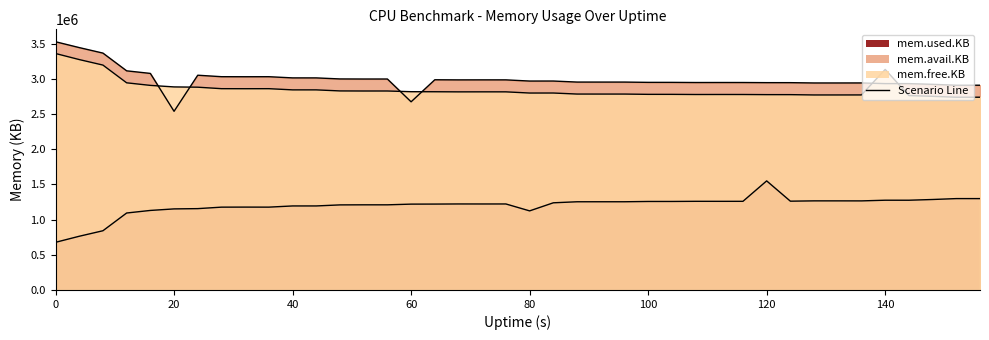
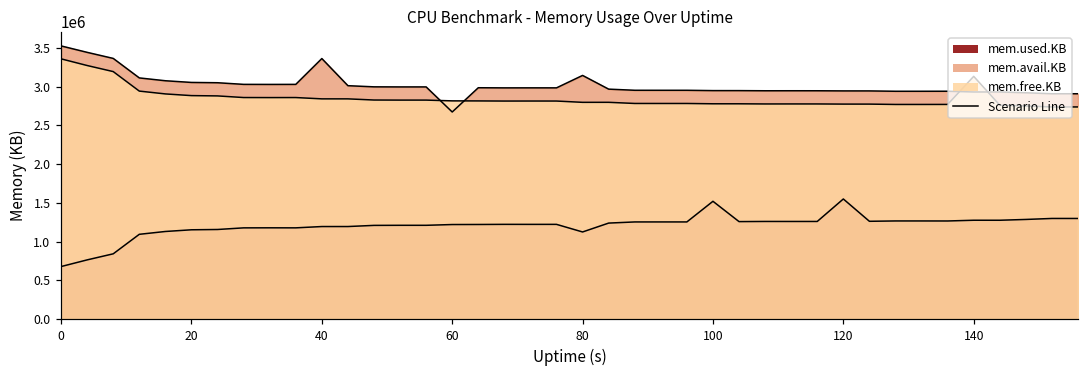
mem.avail.KB, 20: 2500000 -> 3100000
mem.avail.KB, 40: 3000000 -> 3400000
mem.avail.KB, 80: 3000000 -> 3100000
mem.used.KB, 100: 1300000 -> 1500000
